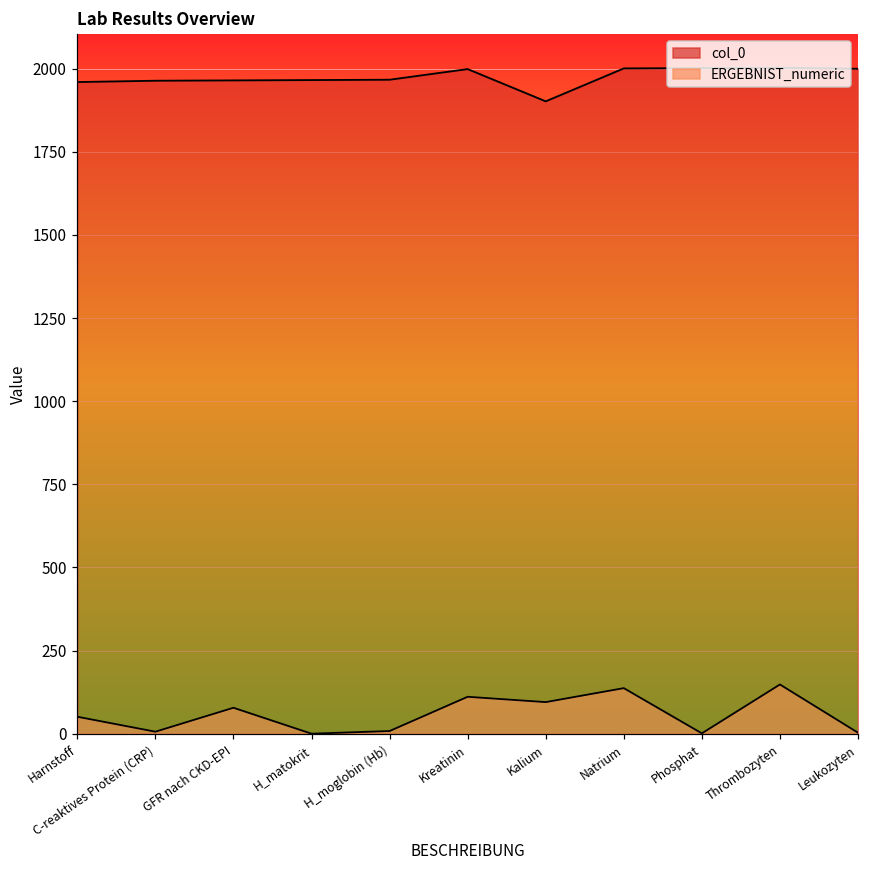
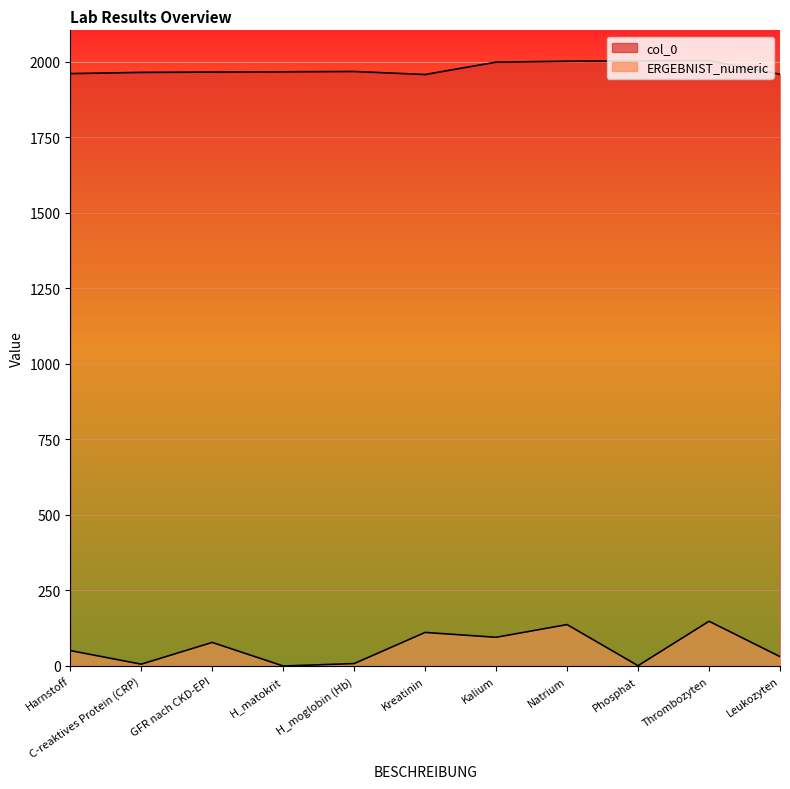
col_0, Kreatinin: 2000 -> 1960
col_0, Kalium: 1900 -> 2000
col_0, Leukozyten: 2000 -> 1960
ERGEBNIST_numeric, Leukozyten: 0 -> 30
